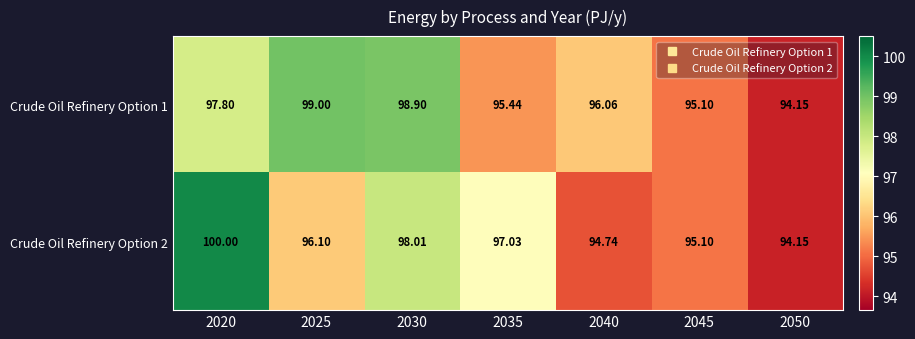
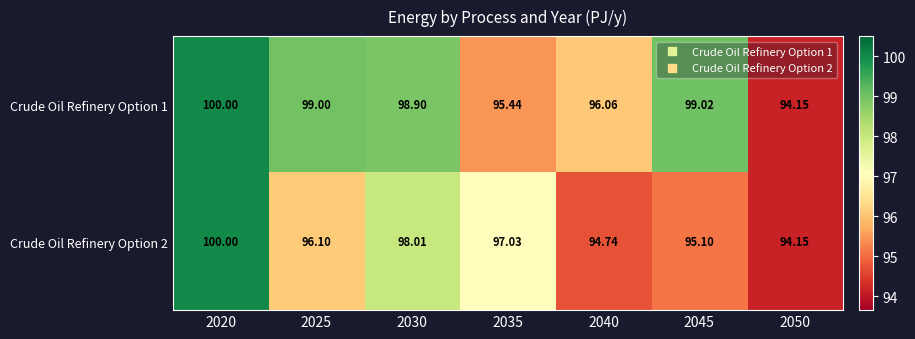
Crude Oil Refinery Option 1, 2020: 97.80 -> 100.00
Crude Oil Refinery Option 1, 2045: 95.10 -> 99.02
